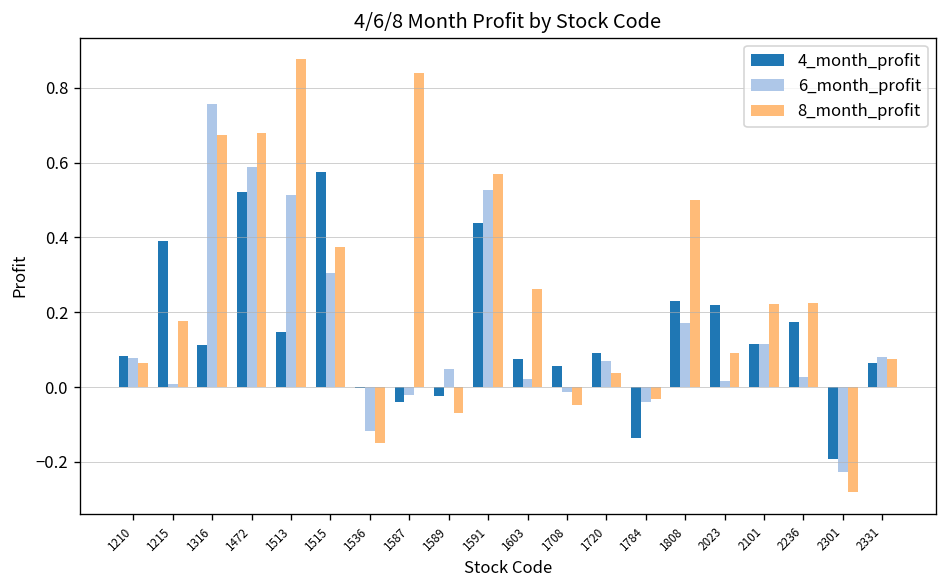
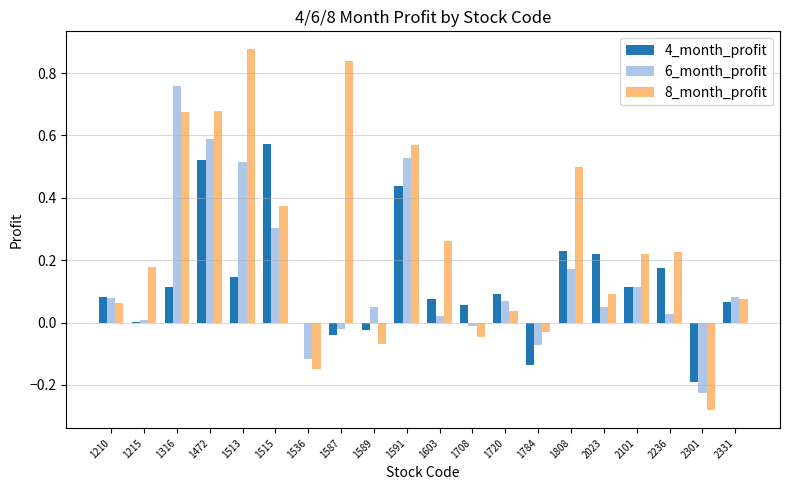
4_month_profit, 1215: 0.39 -> 0.00
6_month_profit, 1784: -0.04 -> -0.07
6_month_profit, 2023: 0.01 -> 0.05
